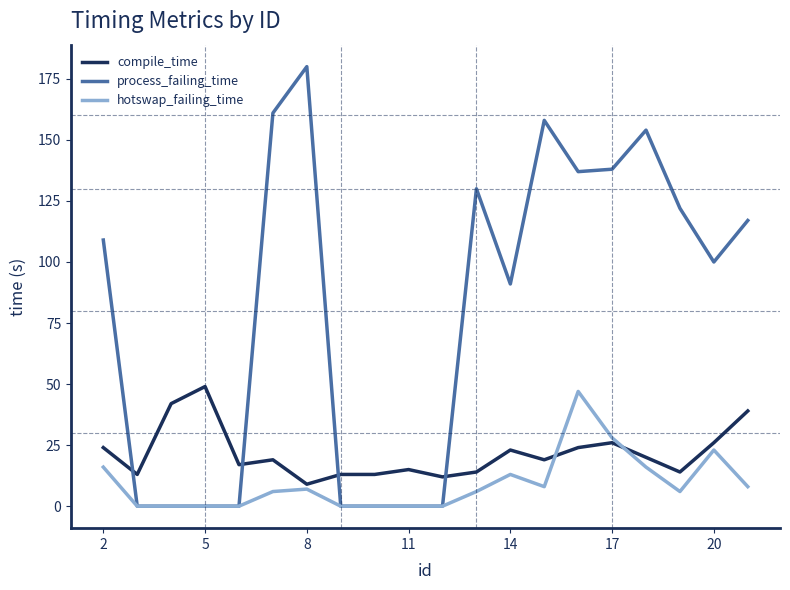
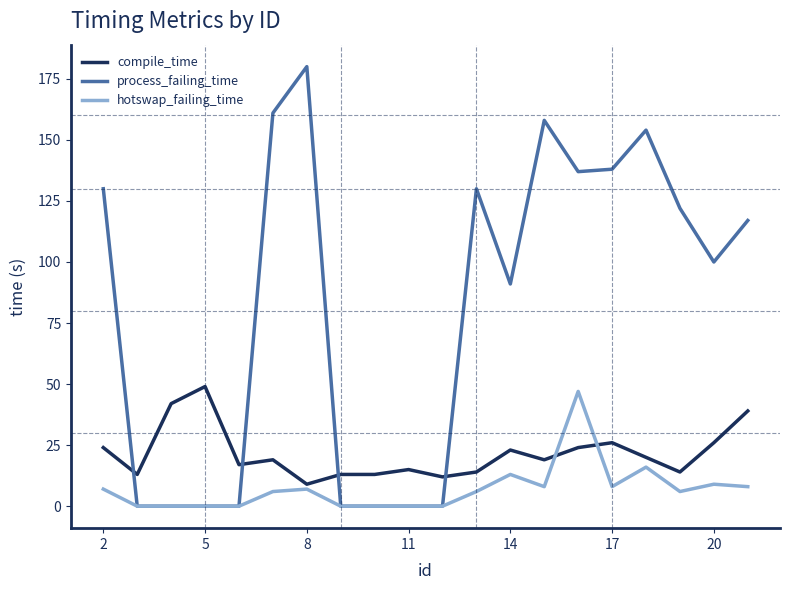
process_failing_time, 2: 109 -> 130
hotswap_failing_time, 2: 16 -> 7
hotswap_failing_time, 17: 28 -> 8
hotswap_failing_time, 20: 23 -> 9
